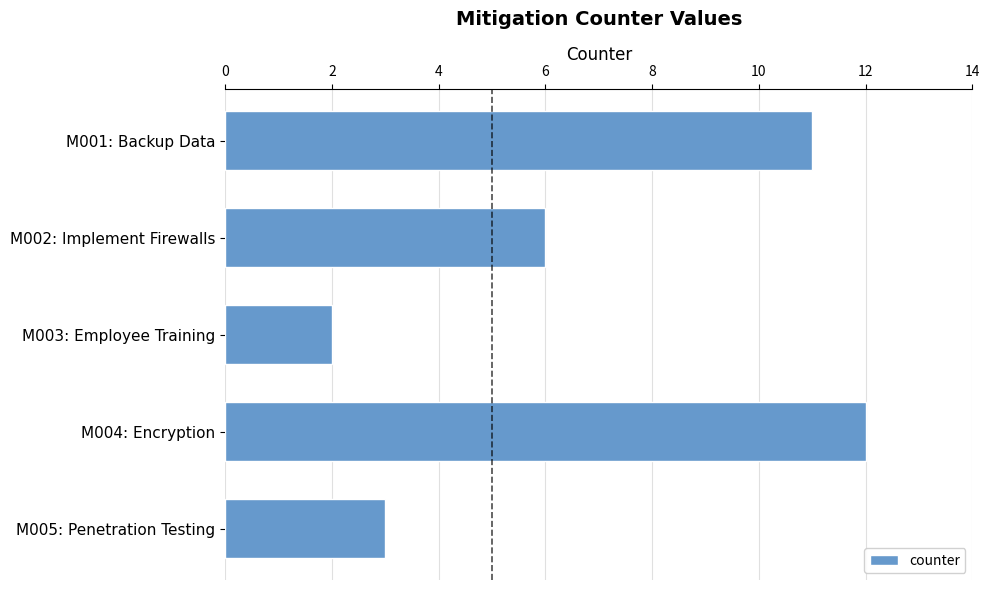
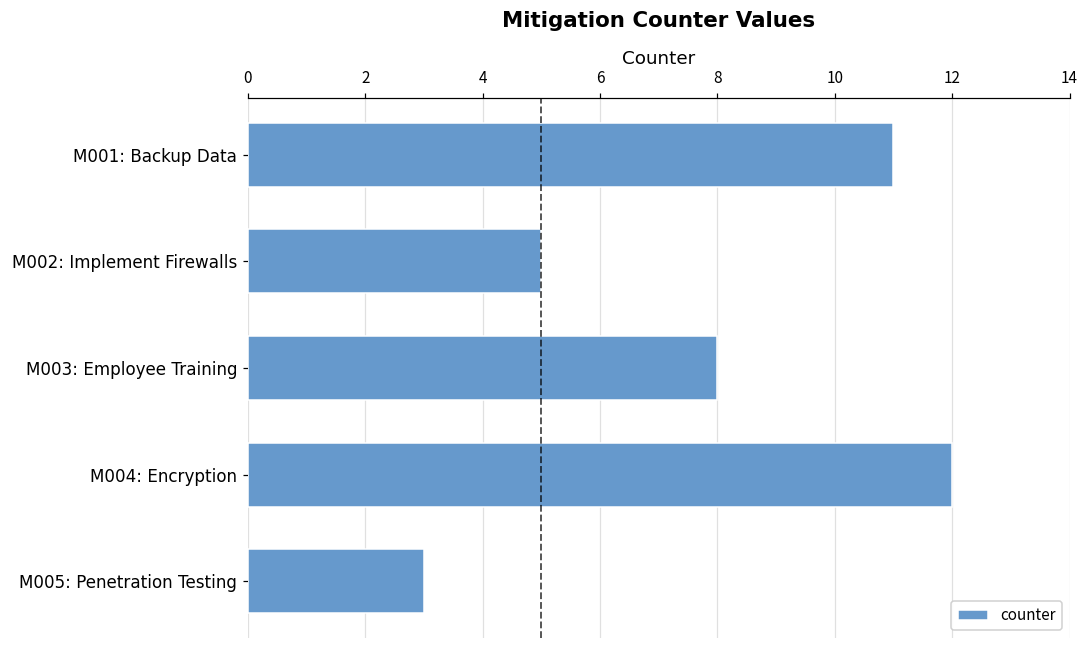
M002: Implement Firewalls: 6 -> 5
M003: Employee Training: 2 -> 8
